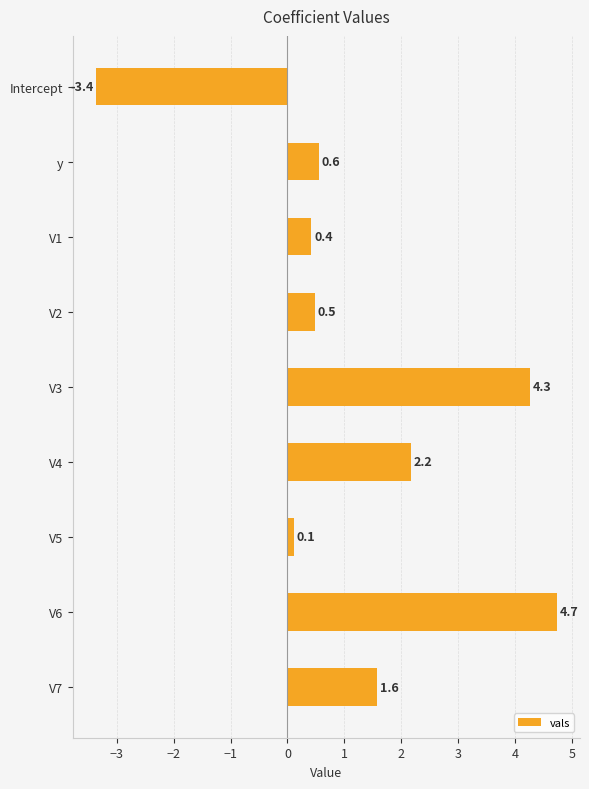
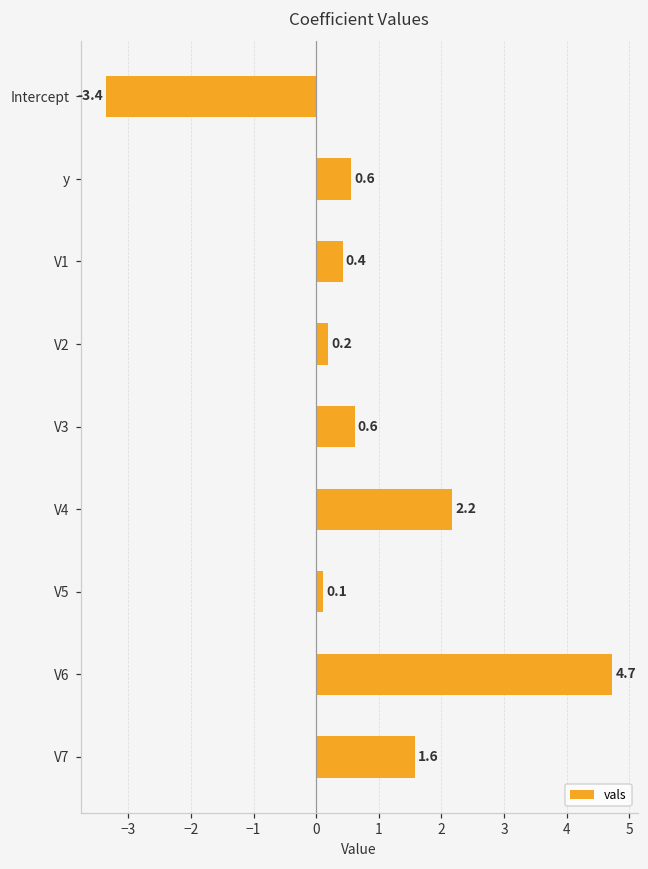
V2: 0.5 -> 0.2
V3: 4.3 -> 0.6
